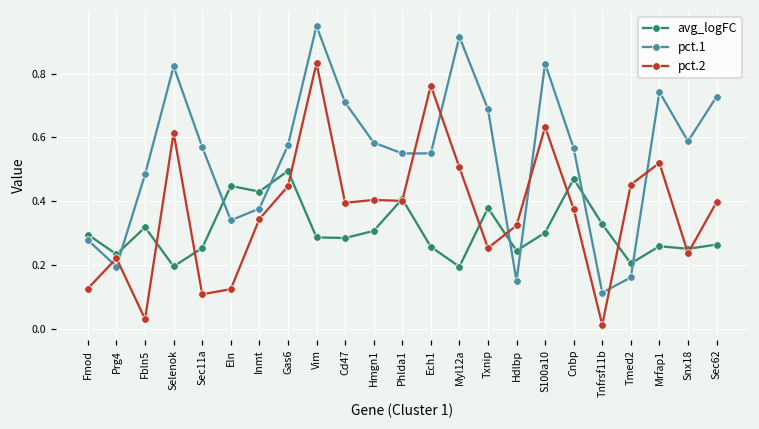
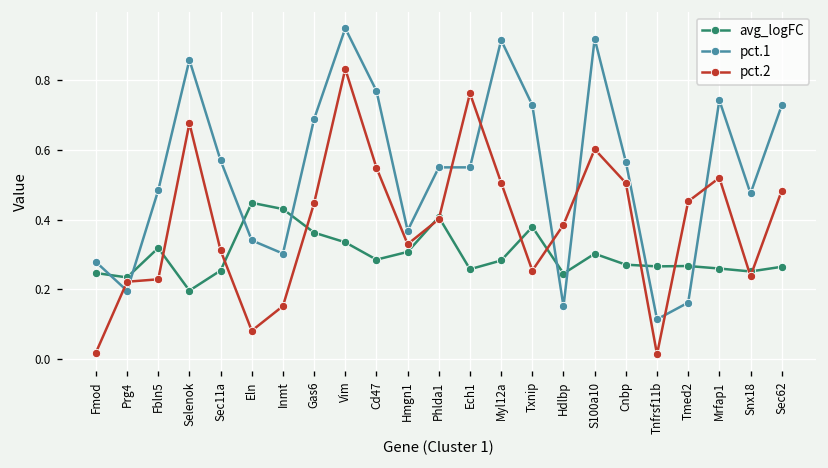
avg_logFC, Fmod: 0.30 -> 0.25
pct.2, Fmod: 0.13 -> 0.02
pct.2, Fbln5: 0.03 -> 0.23
pct.1, Selenok: 0.82 -> 0.86
pct.2, Selenok: 0.62 -> 0.68
pct.2, Sec11a: 0.11 -> 0.31
pct.2, Eln: 0.12 -> 0.08
pct.1, Inmt: 0.38 -> 0.30
pct.2, Inmt: 0.34 -> 0.15
avg_logFC, Gas6: 0.50 -> 0.36
pct.1, Gas6: 0.58 -> 0.69
avg_logFC, Vim: 0.29 -> 0.33
pct.1, Cd47: 0.71 -> 0.77
pct.2, Cd47: 0.40 -> 0.55
pct.1, Hmgn1: 0.58 -> 0.37
pct.2, Hmgn1: 0.40 -> 0.33
avg_logFC, Myl12a: 0.19 -> 0.28
pct.1, Txnip: 0.69 -> 0.73
pct.2, Hdlbp: 0.32 -> 0.39
pct.1, S100a10: 0.83 -> 0.92
pct.2, S100a10: 0.63 -> 0.60
avg_logFC, Cnbp: 0.47 -> 0.27
pct.2, Cnbp: 0.38 -> 0.51
avg_logFC, Tnfrsf11b: 0.33 -> 0.27
avg_logFC, Tmed2: 0.20 -> 0.27
pct.1, Snx18: 0.59 -> 0.48
pct.2, Sec62: 0.40 -> 0.48
